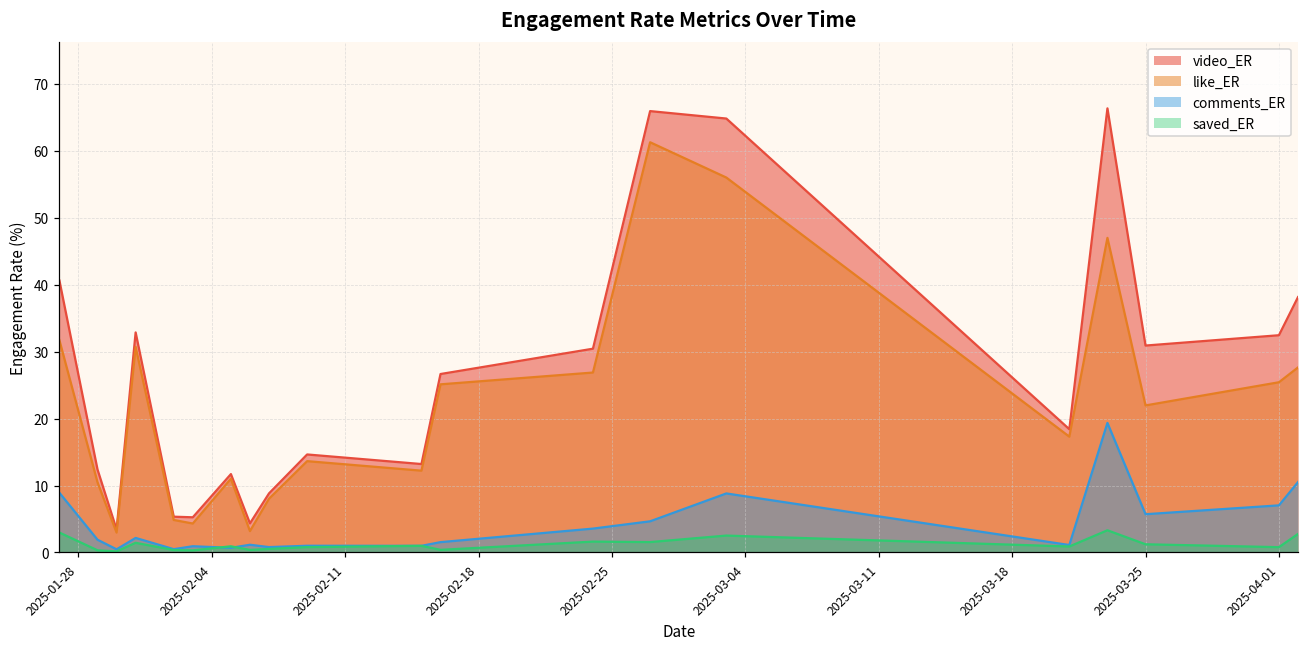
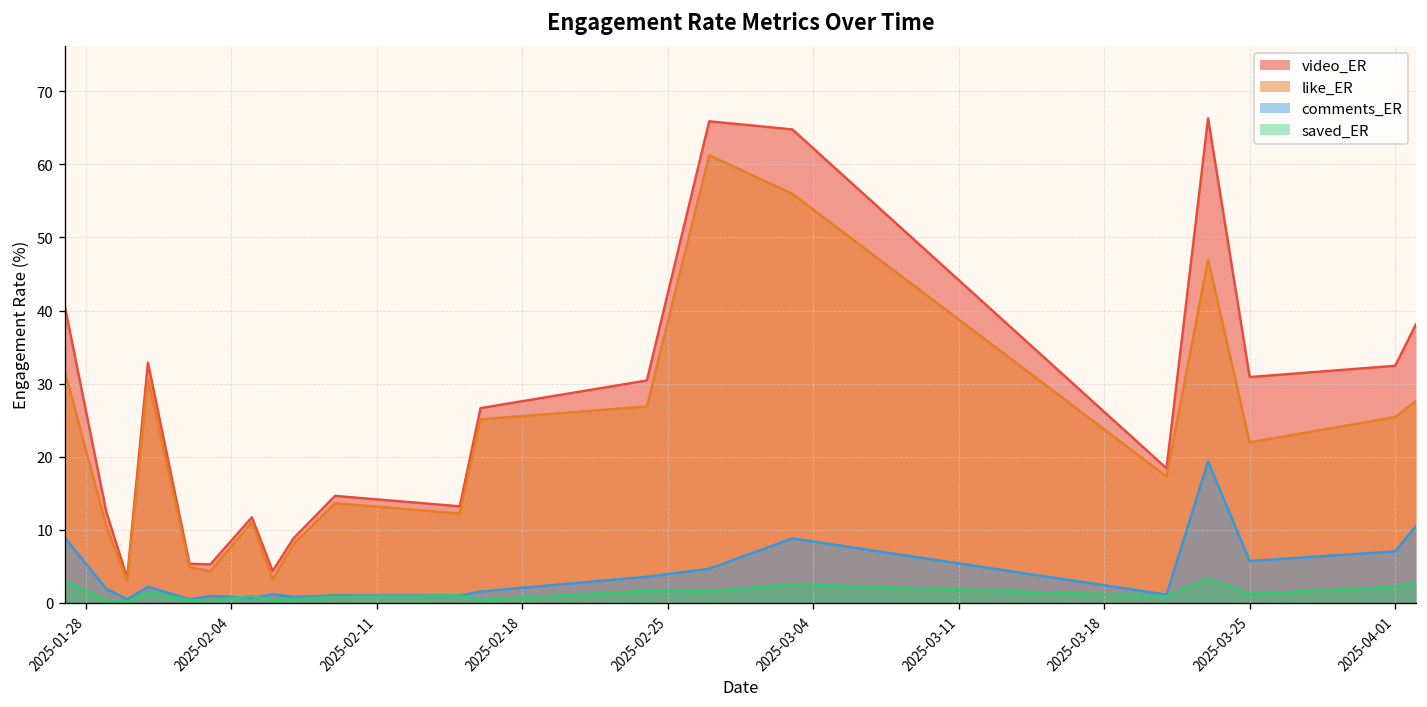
saved_ER, 2025-04-01: 1 -> 2
